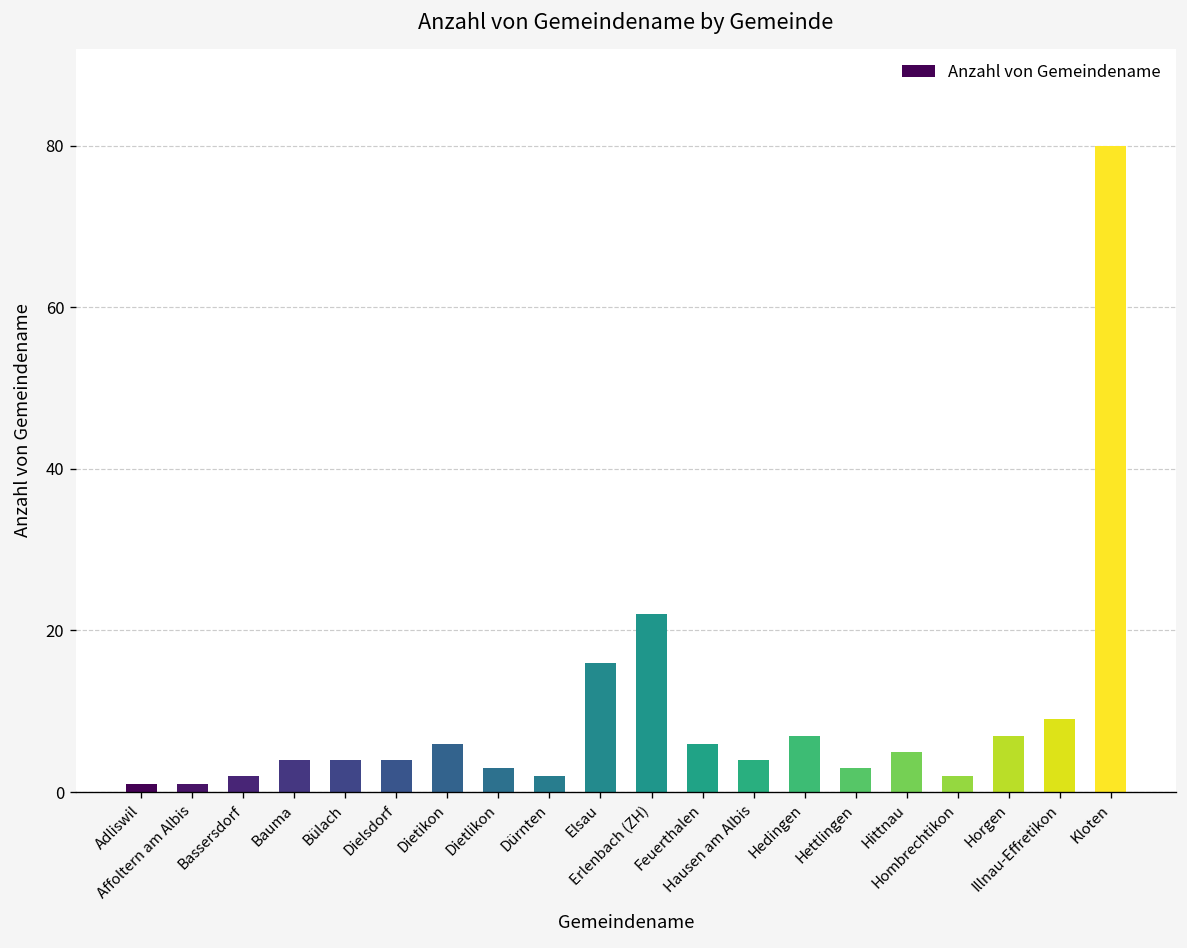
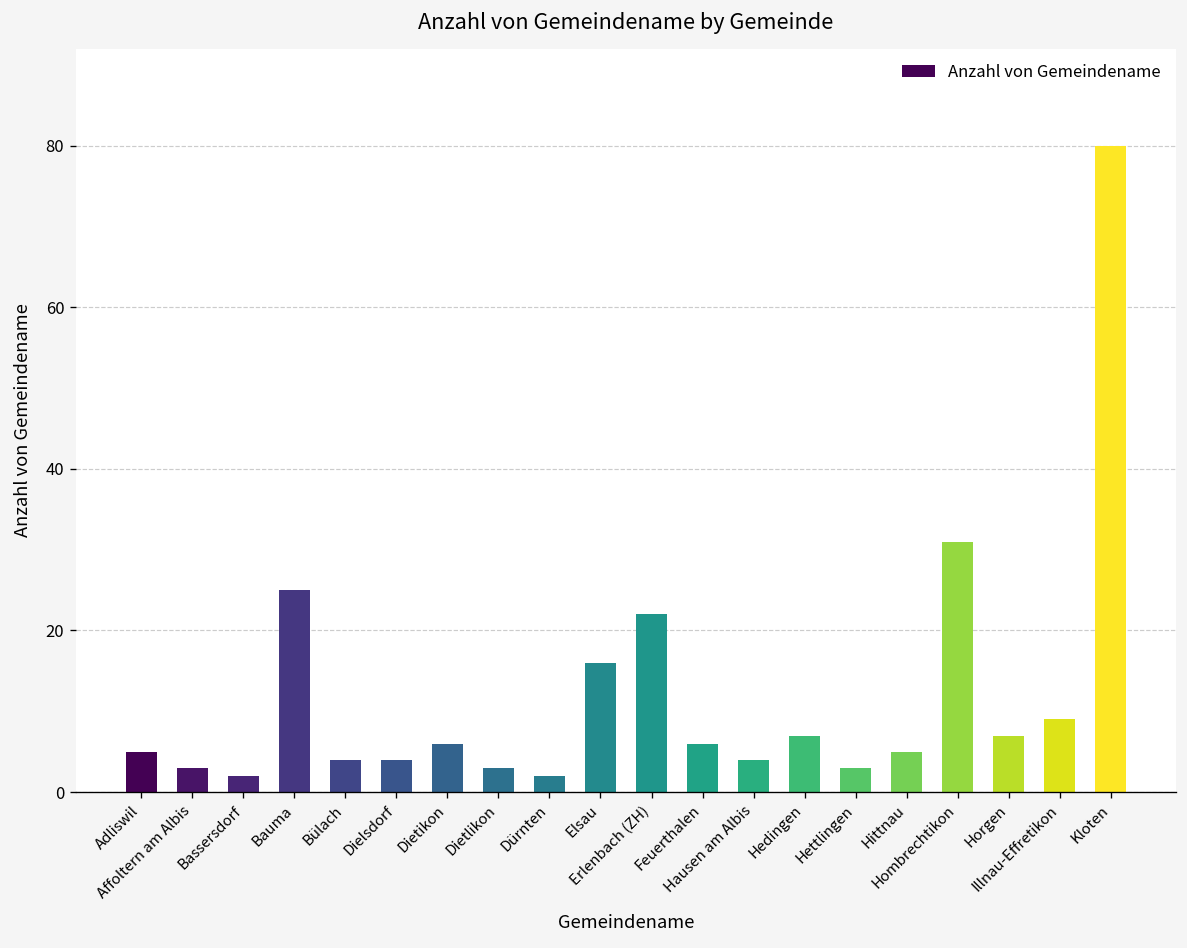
Adliswil: 1 -> 5
Affoltern am Albis: 1 -> 3
Bauma: 4 -> 25
Hombrechtikon: 2 -> 31
